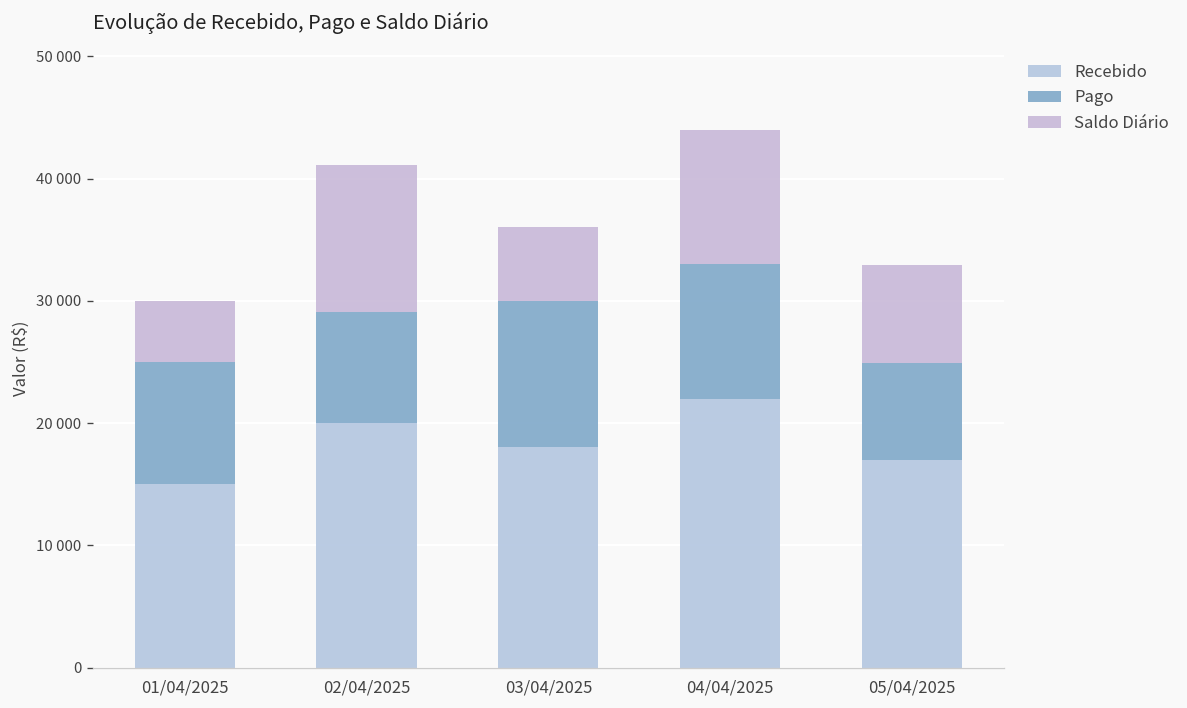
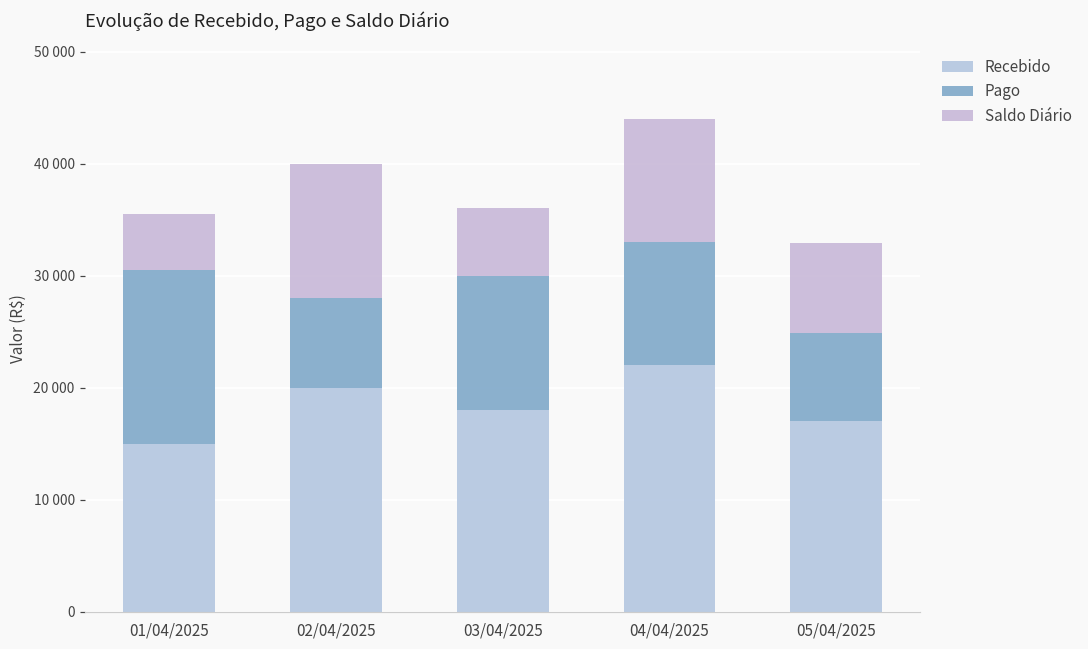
Pago, 01/04/2025: 10000 -> 15500
Pago, 02/04/2025: 9100 -> 8000
